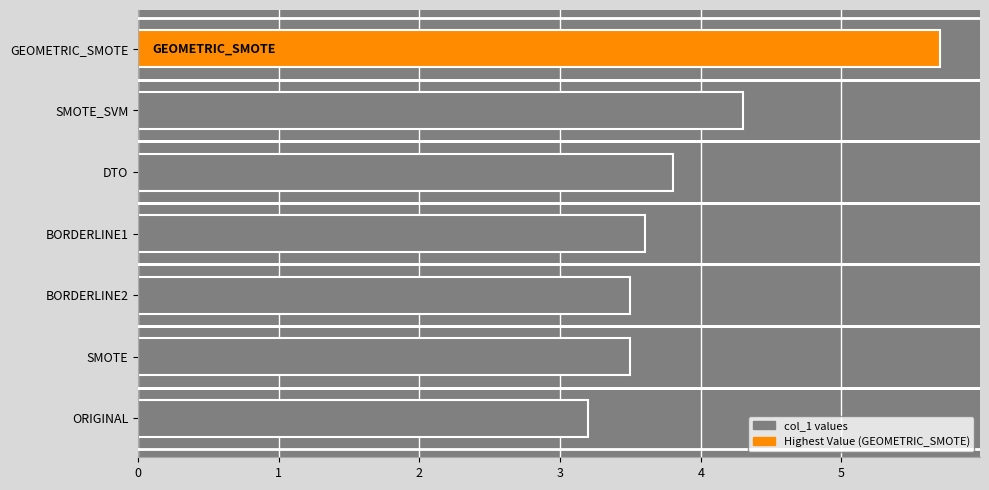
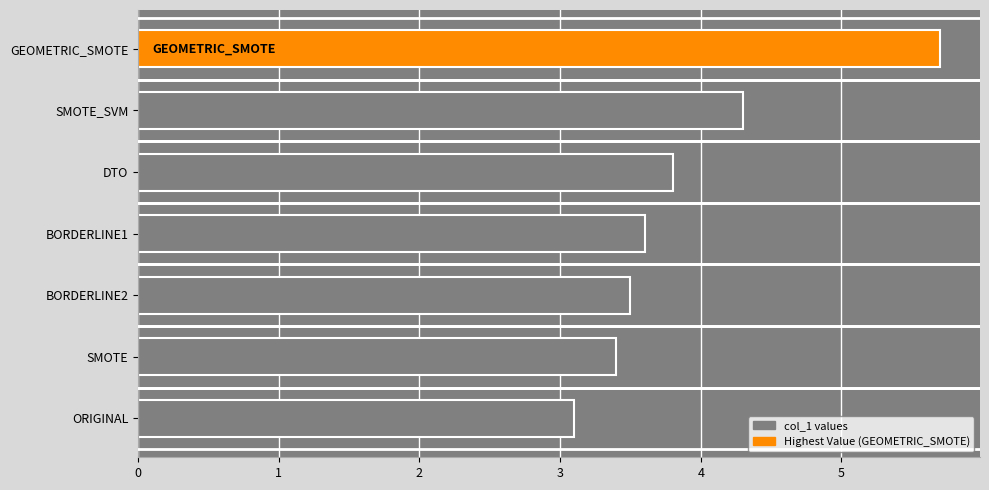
SMOTE: 3.5 -> 3.4
ORIGINAL: 3.2 -> 3.1
